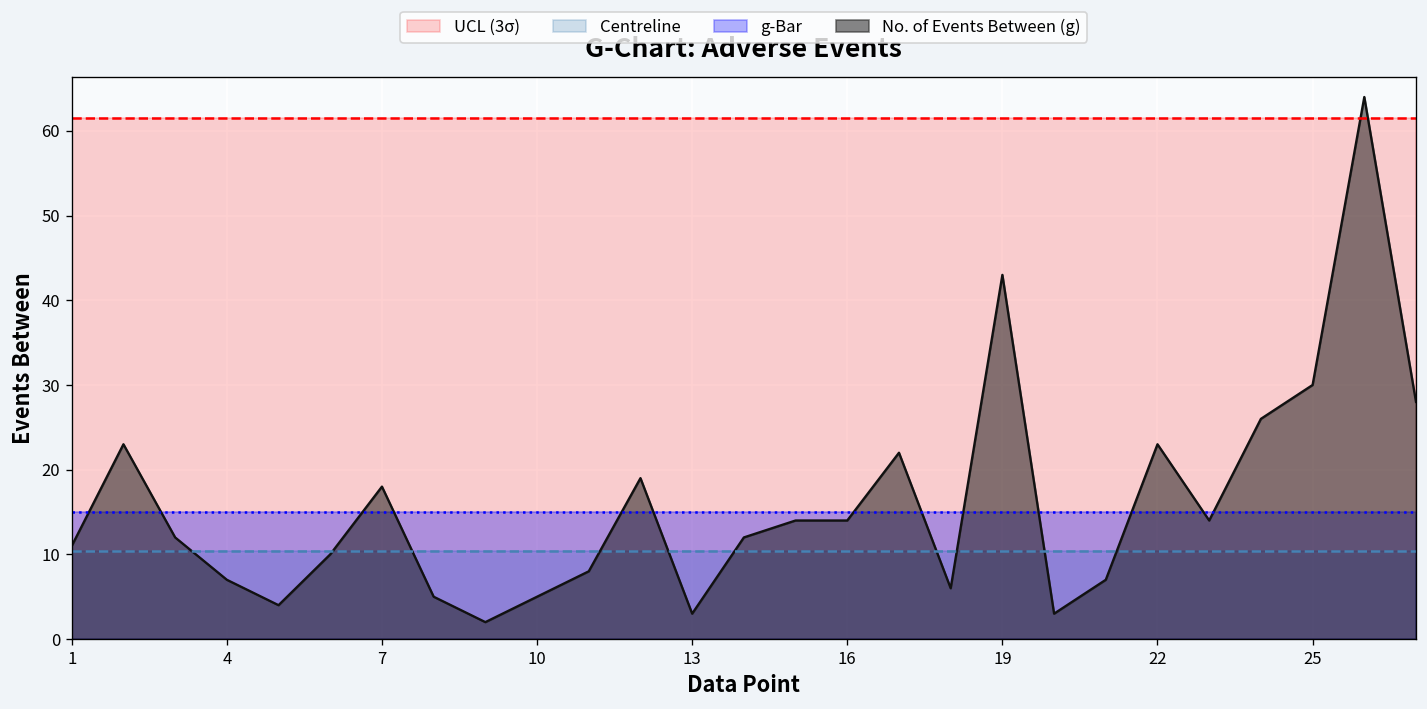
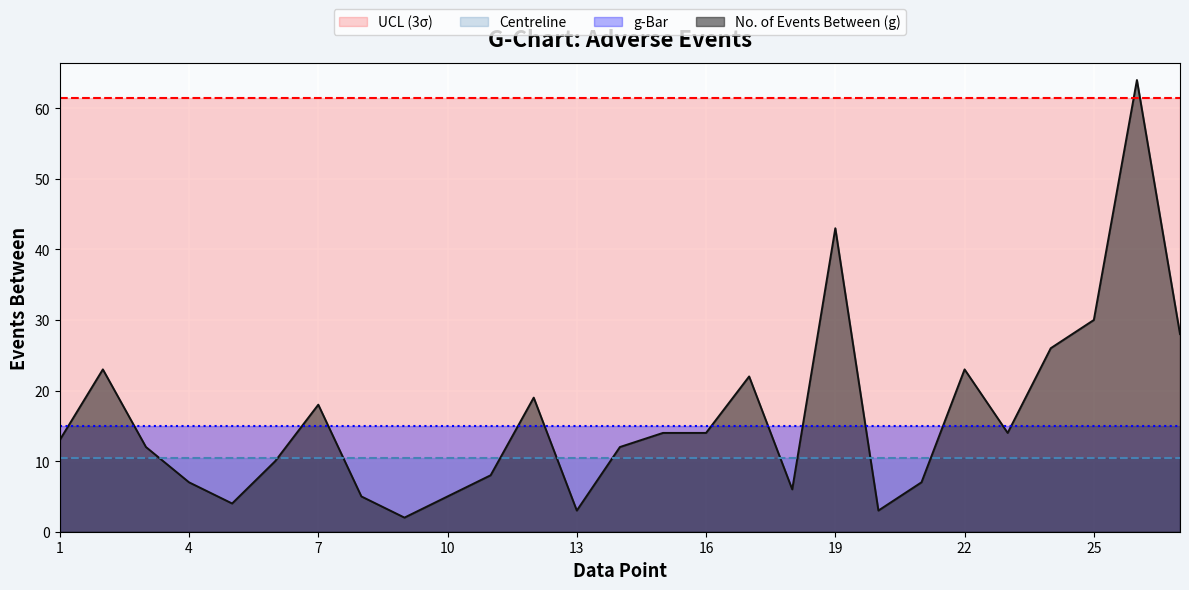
No. of Events Between (g), 1: 11 -> 13
